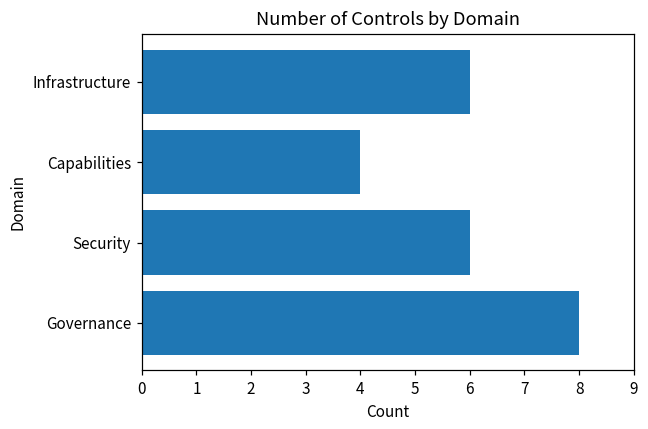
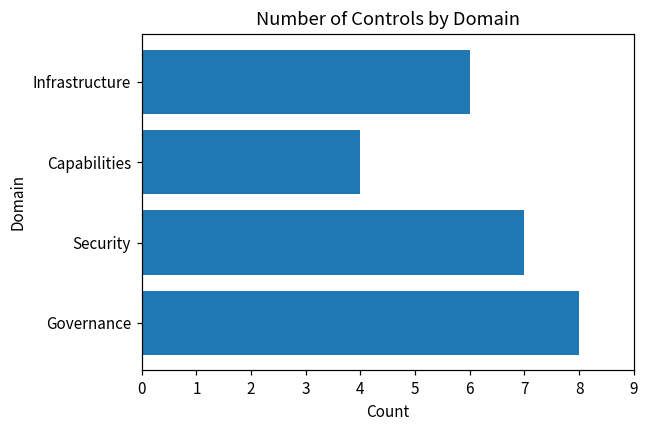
Security: 6 -> 7
